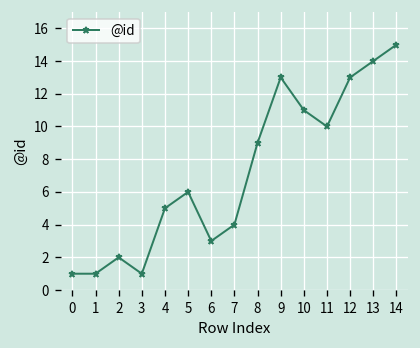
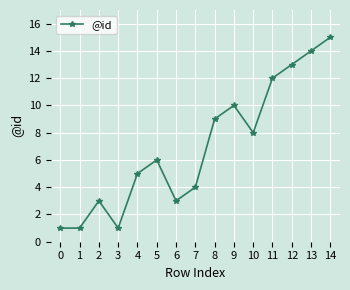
2: 2 -> 3
9: 13 -> 10
10: 11 -> 8
11: 10 -> 12
